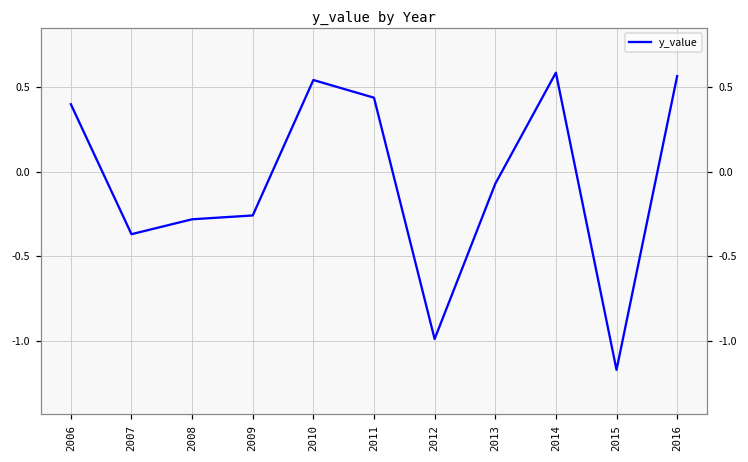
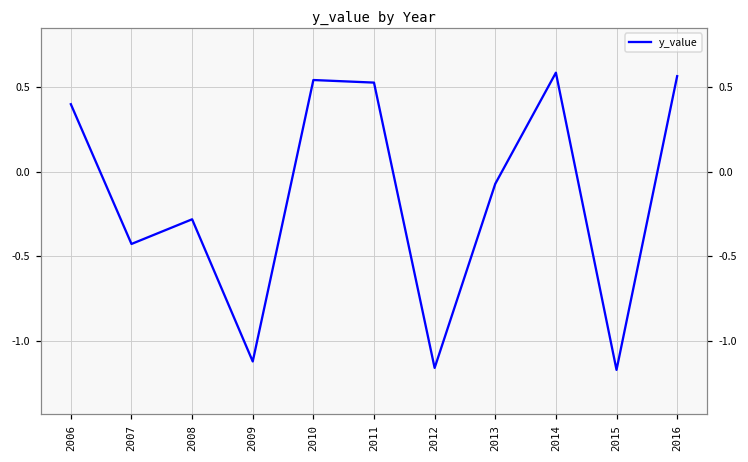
2007: -0.37 -> -0.43
2009: -0.26 -> -1.12
2011: 0.44 -> 0.52
2012: -0.99 -> -1.16
